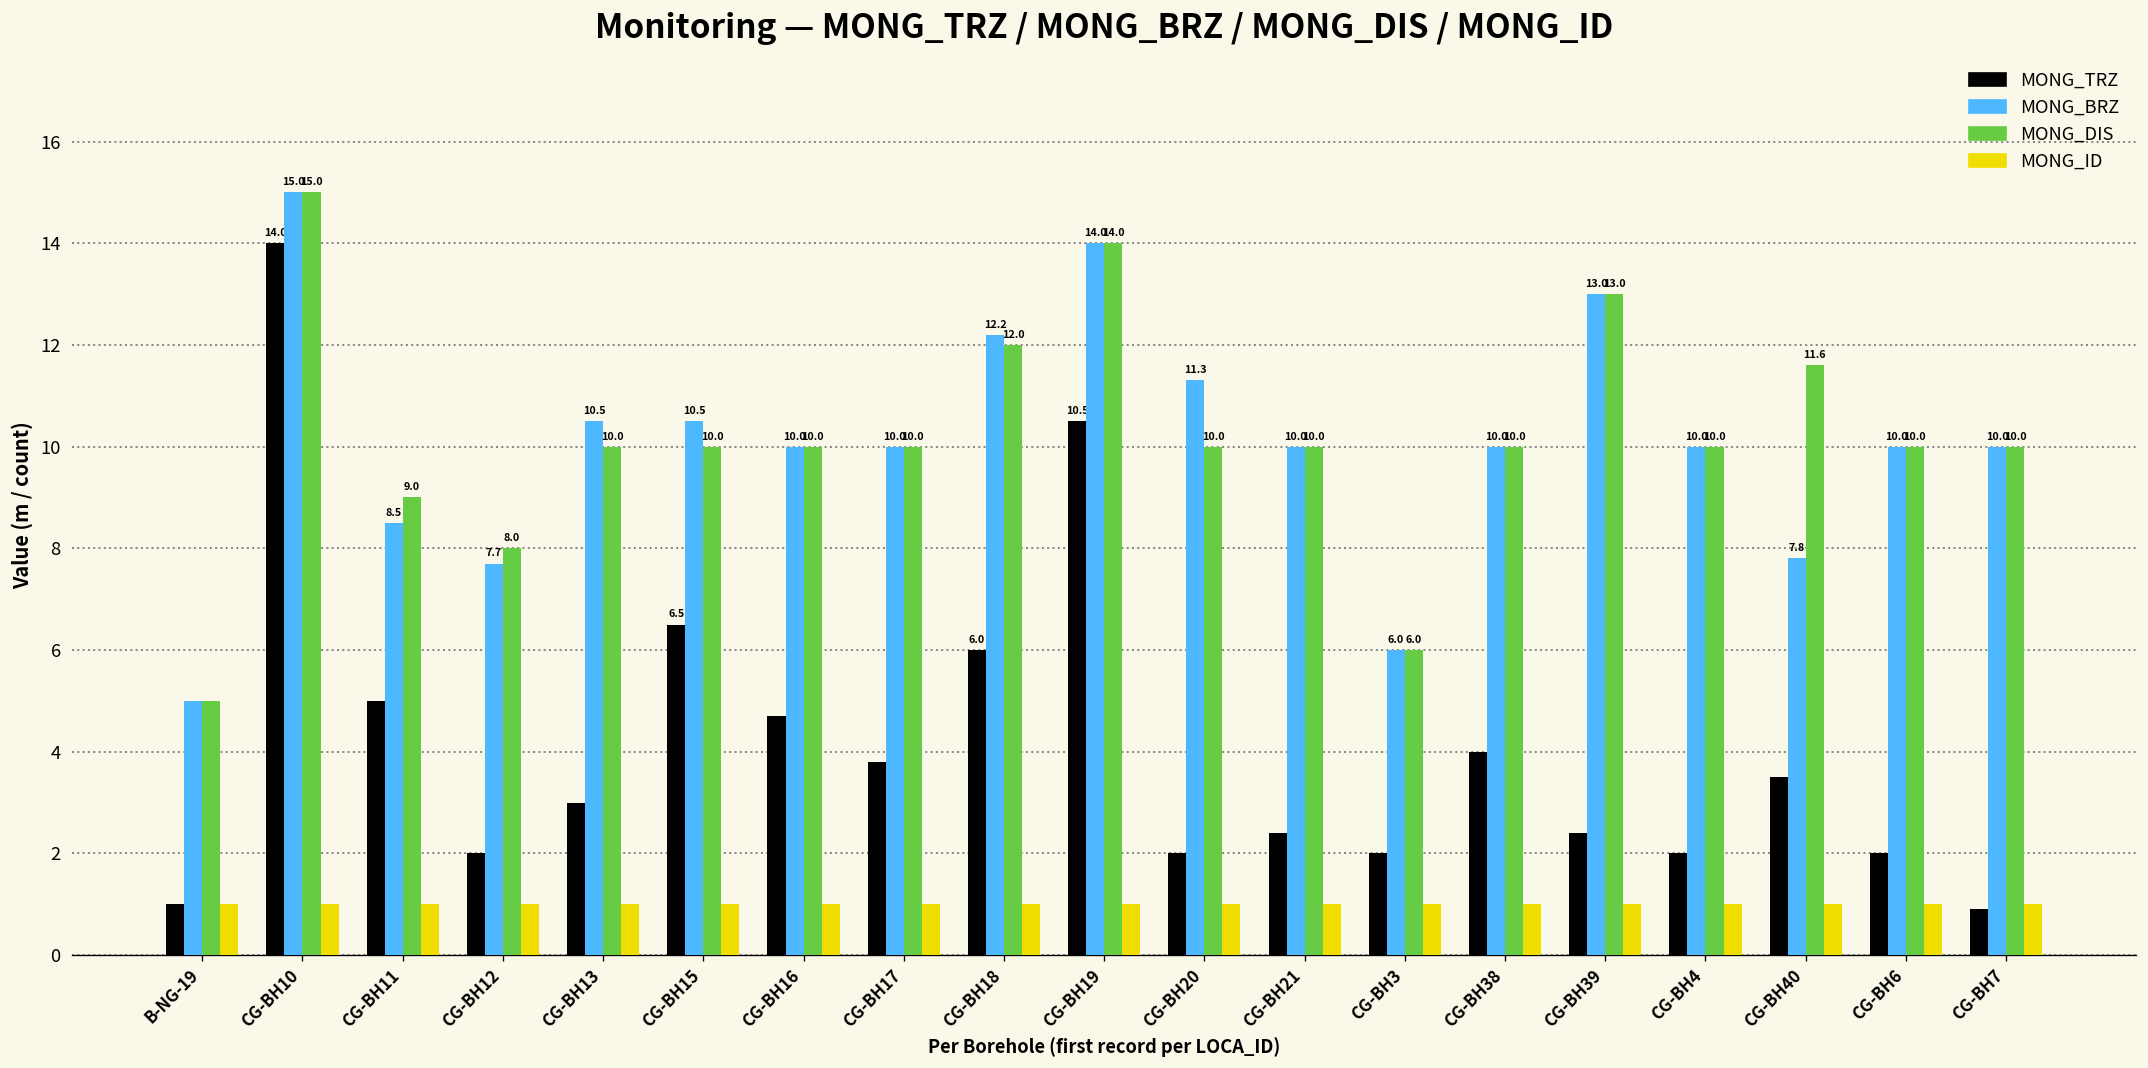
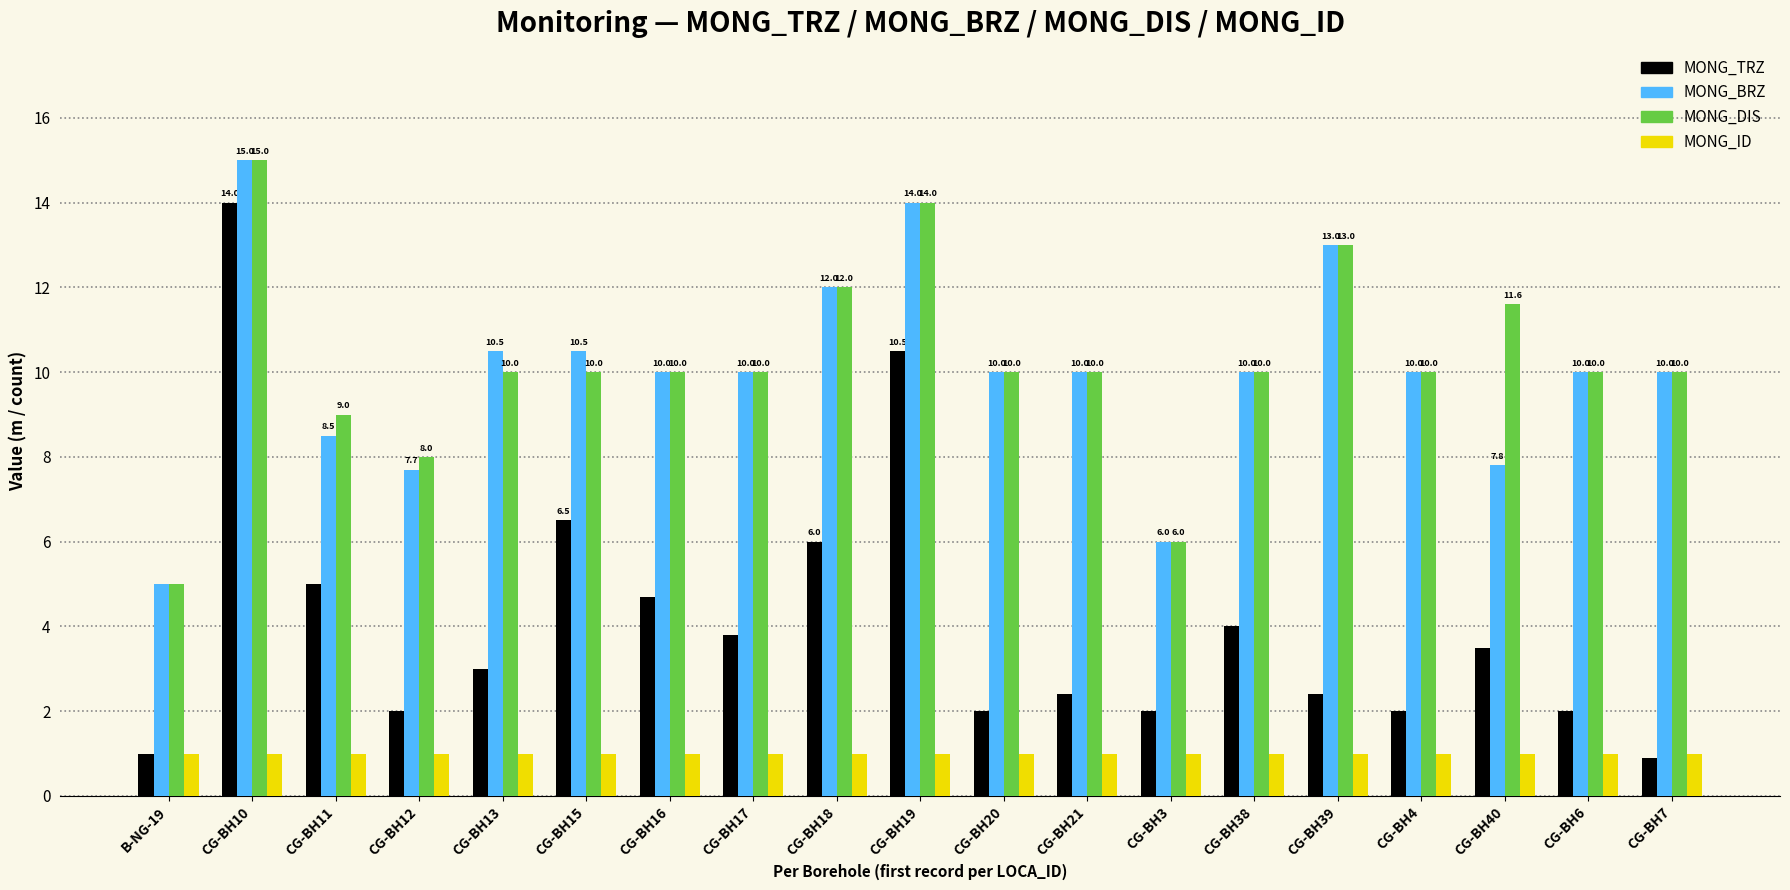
MONG_BRZ, CG-BH18: 12.2 -> 12.0
MONG_BRZ, CG-BH20: 11.3 -> 10.0
